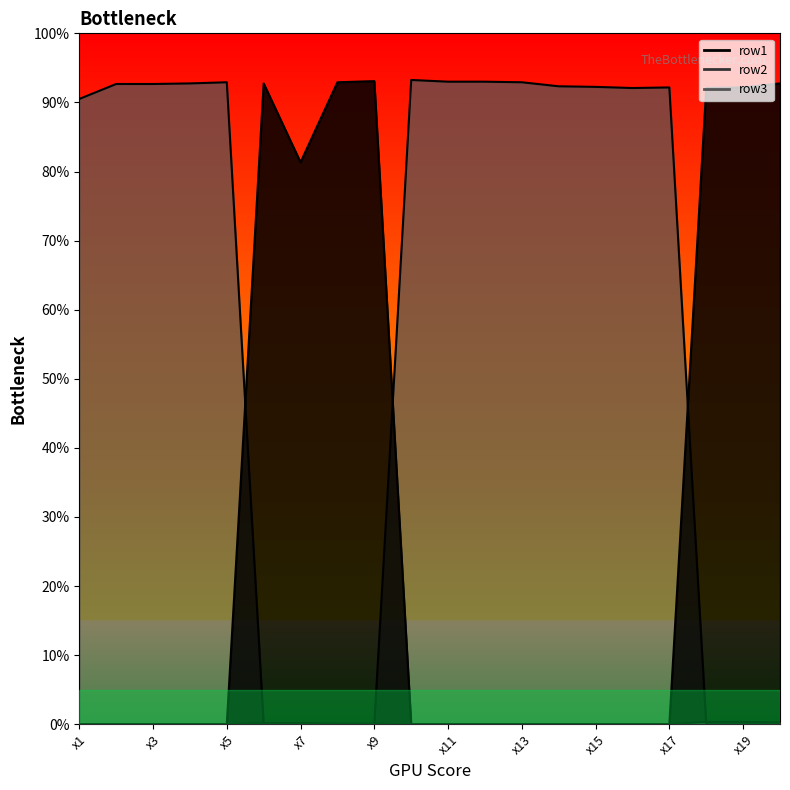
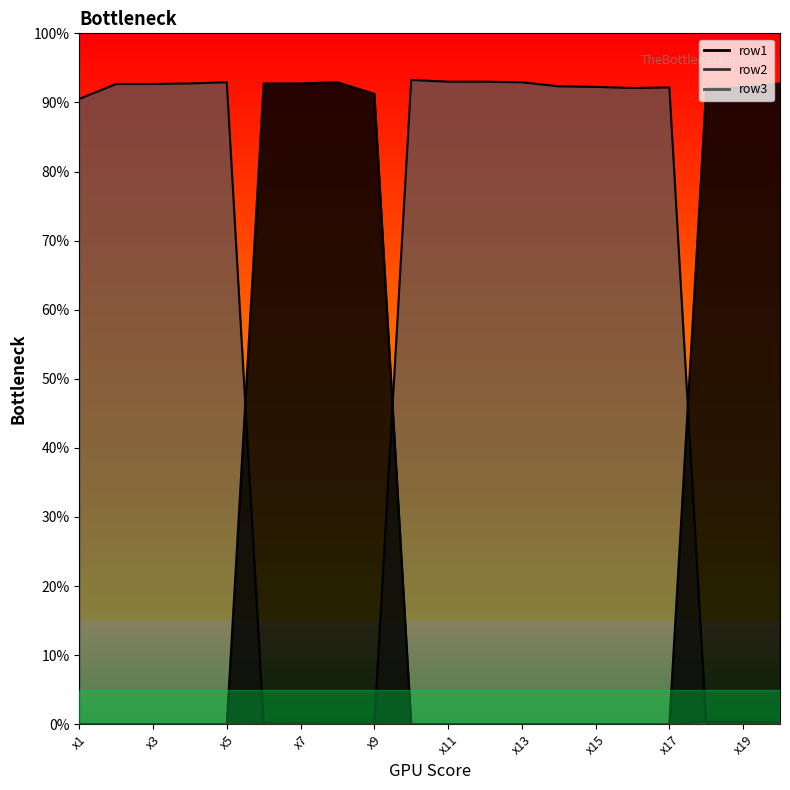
row1, x7: 81% -> 93%
row1, x9: 93% -> 91%
